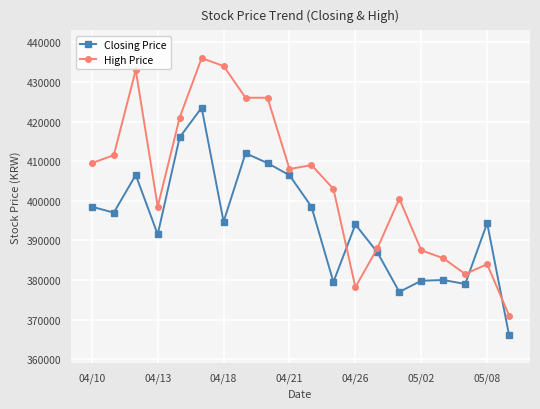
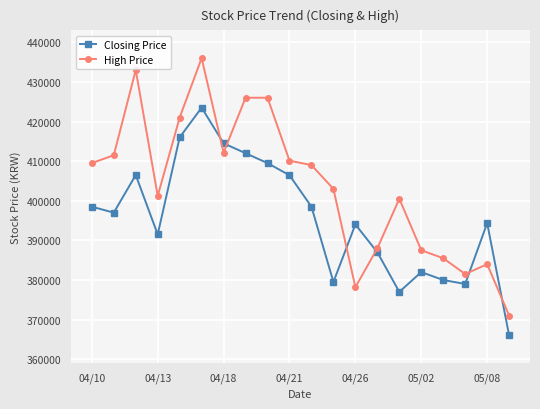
High Price, 04/13: 399000 -> 401000
Closing Price, 04/18: 395000 -> 415000
High Price, 04/18: 434000 -> 412000
High Price, 04/21: 408000 -> 410000
Closing Price, 05/02: 380000 -> 382000
